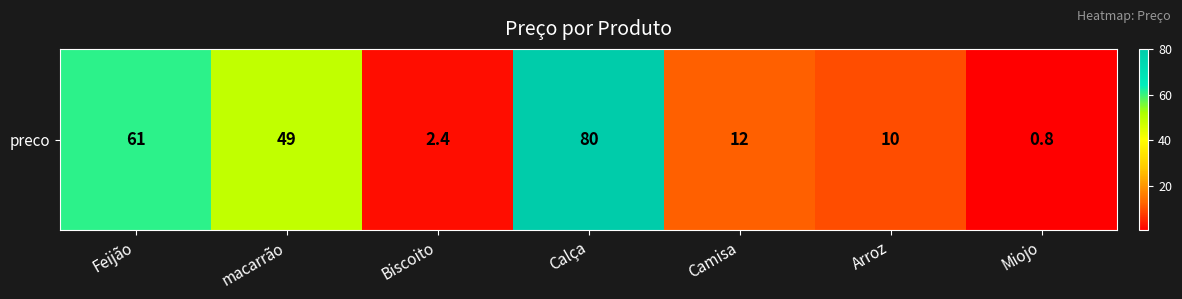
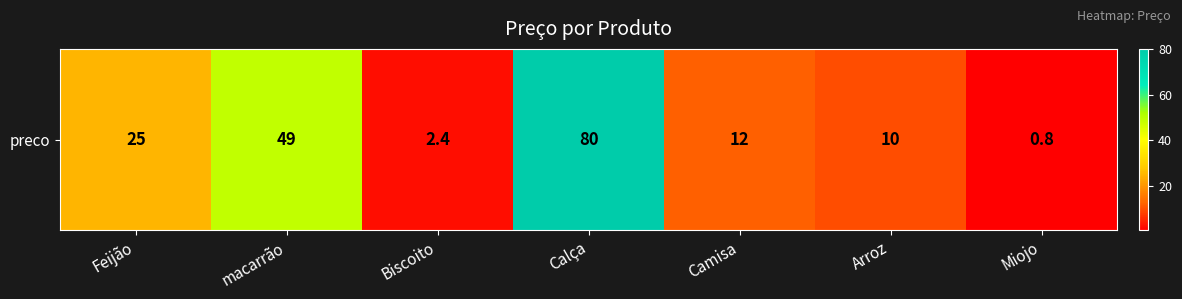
preco, Feijão: 61 -> 25
